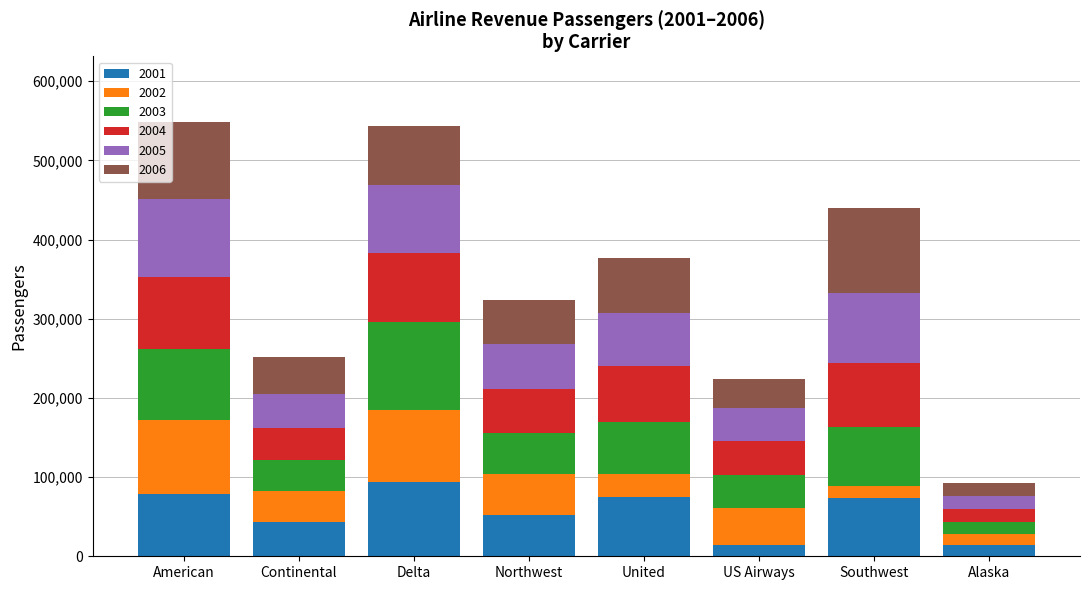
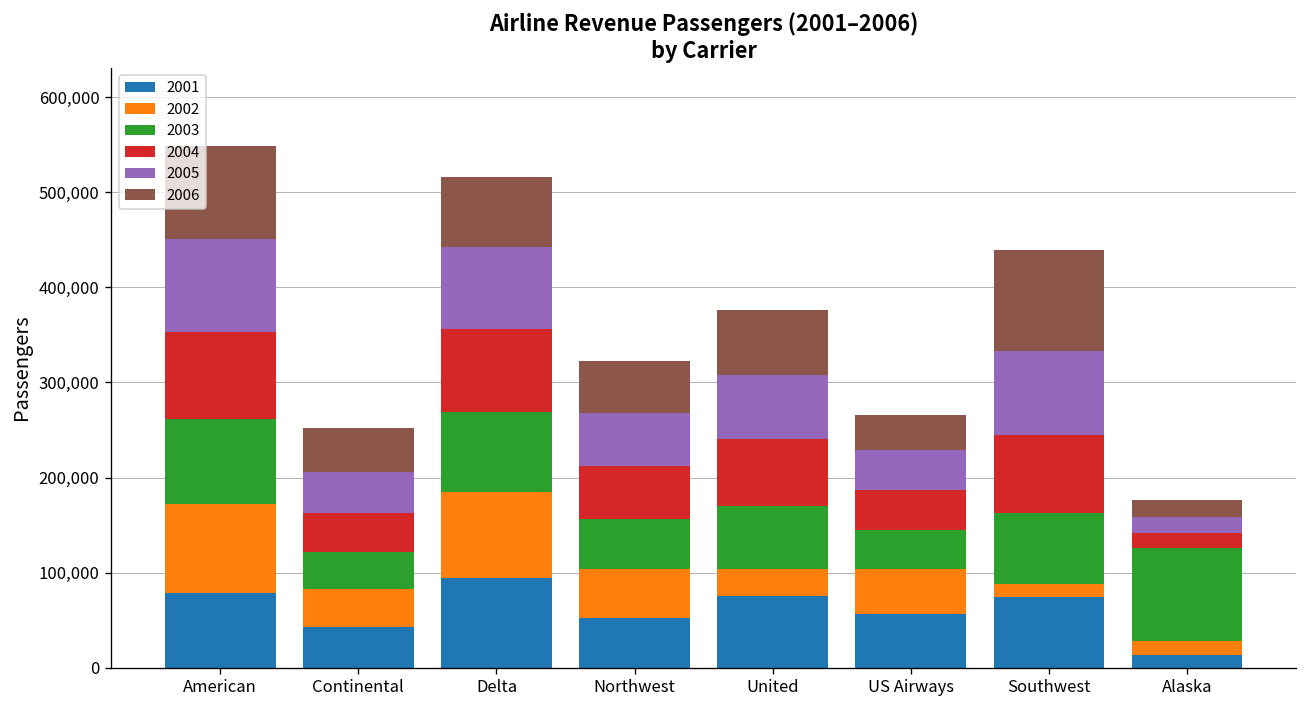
2003, Delta: 110,000 -> 80,000
2001, US Airways: 10,000 -> 60,000
2003, Alaska: 20,000 -> 100,000
